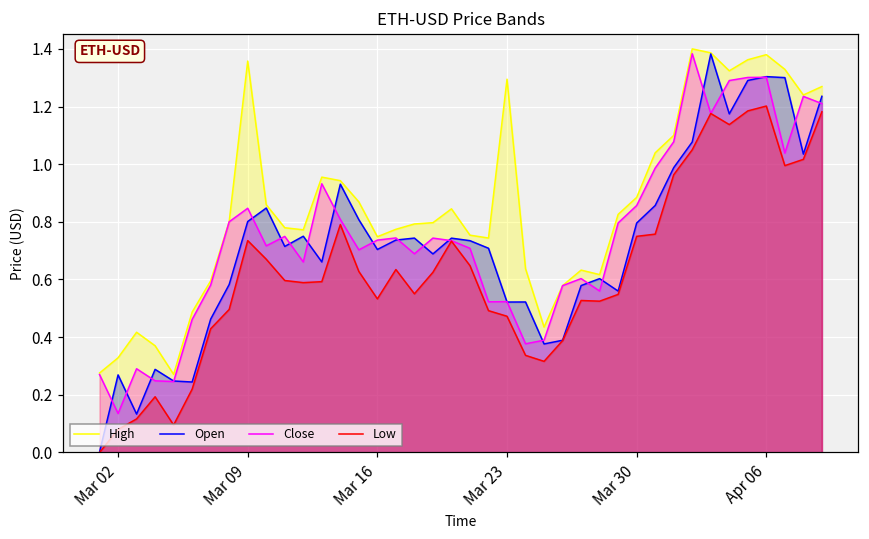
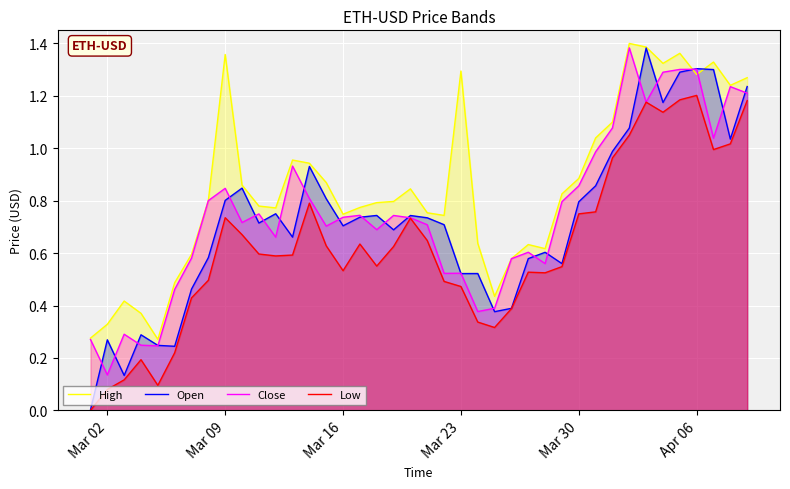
High, Apr 06: 1.38 -> 1.28
